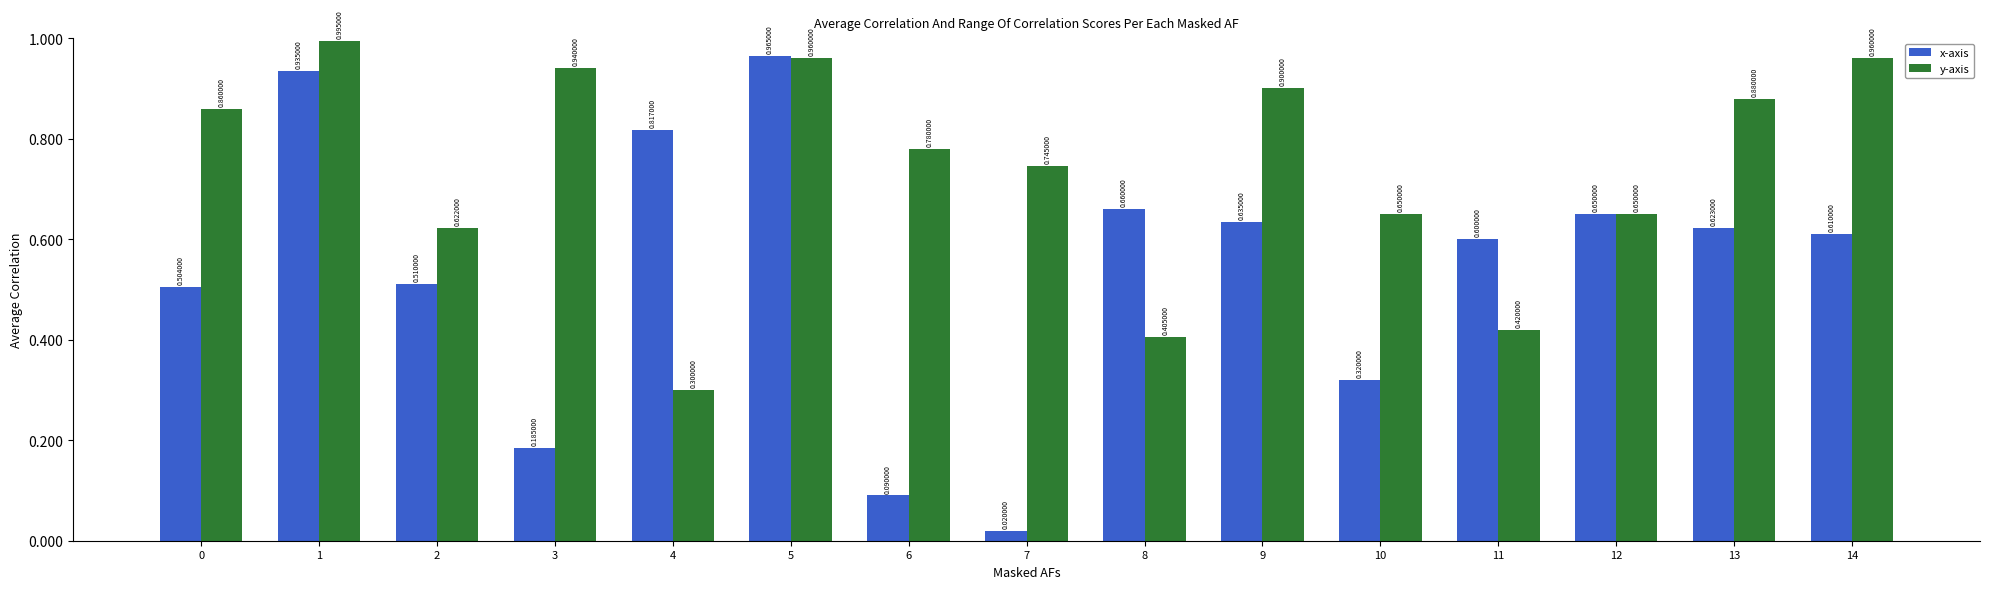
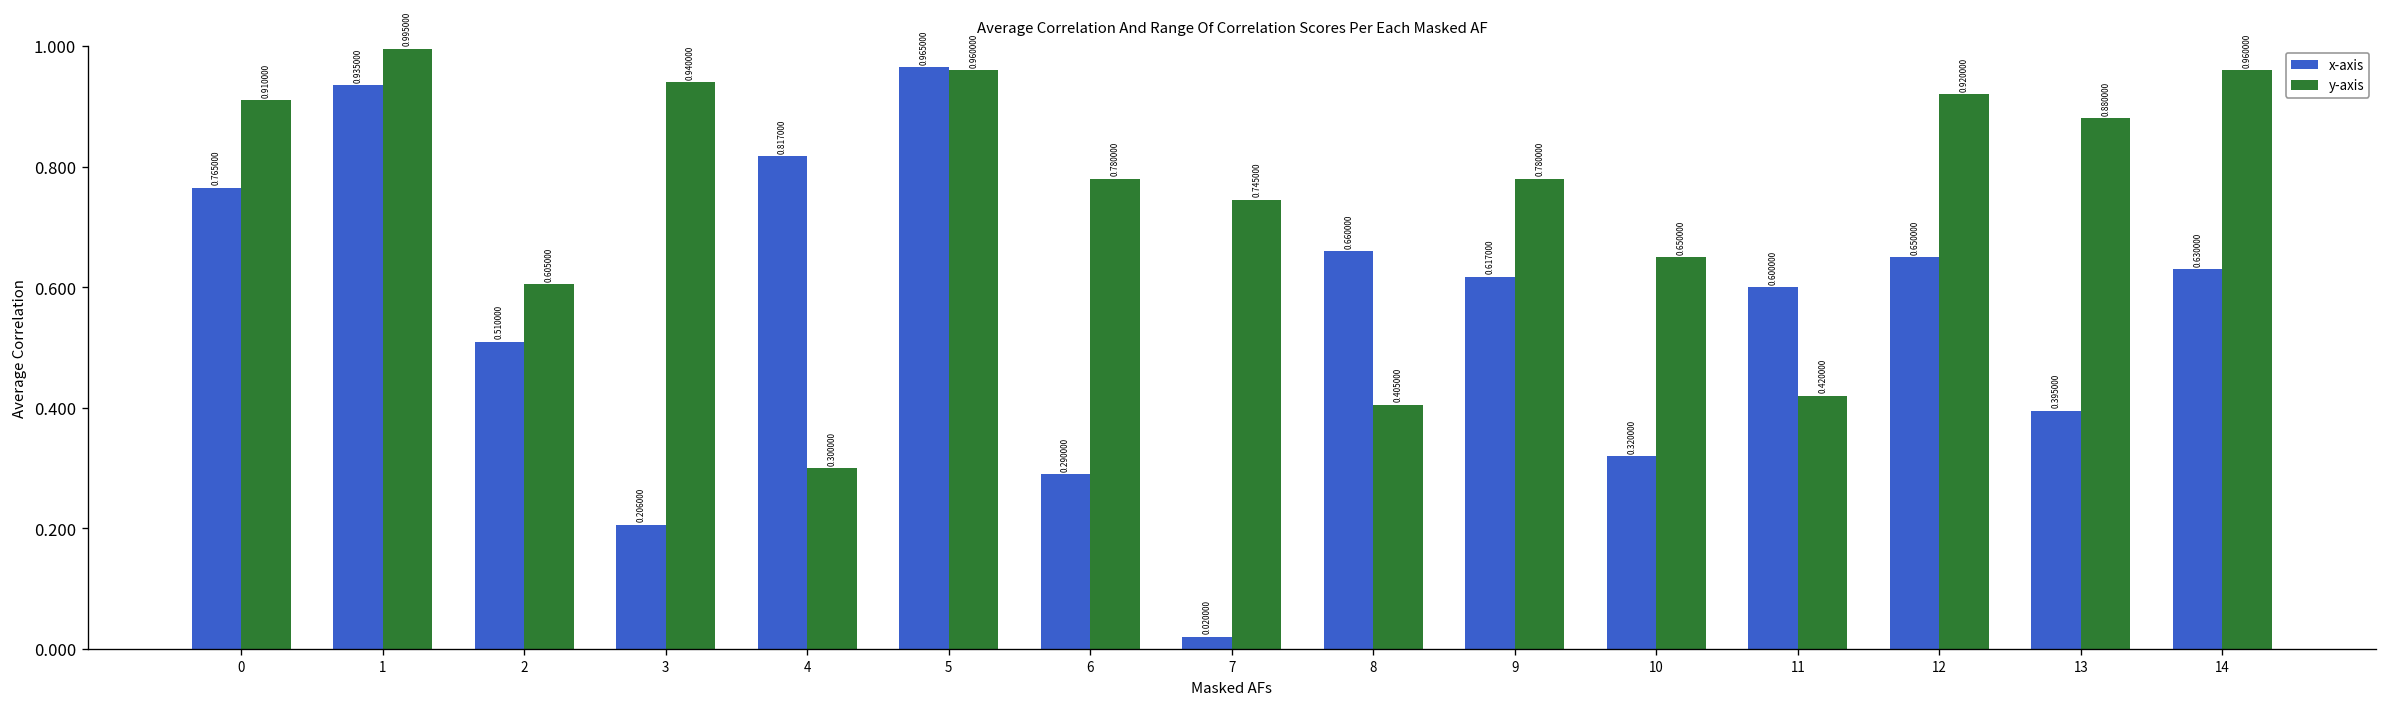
x-axis, 0: 0.504000 -> 0.765000
y-axis, 0: 0.860000 -> 0.910000
y-axis, 2: 0.622000 -> 0.605000
x-axis, 3: 0.185000 -> 0.206000
x-axis, 6: 0.090000 -> 0.290000
x-axis, 9: 0.635000 -> 0.617000
y-axis, 9: 0.900000 -> 0.780000
y-axis, 12: 0.650000 -> 0.920000
x-axis, 13: 0.623000 -> 0.395000
x-axis, 14: 0.610000 -> 0.630000
